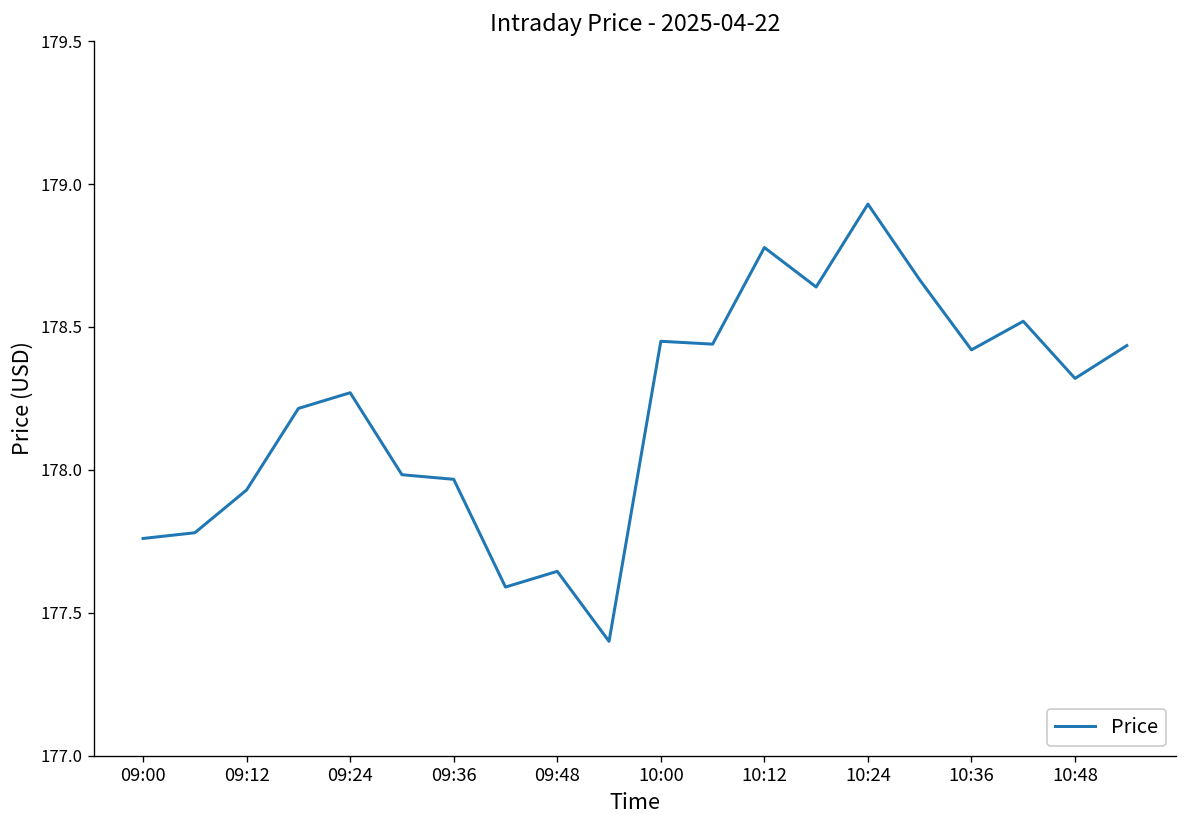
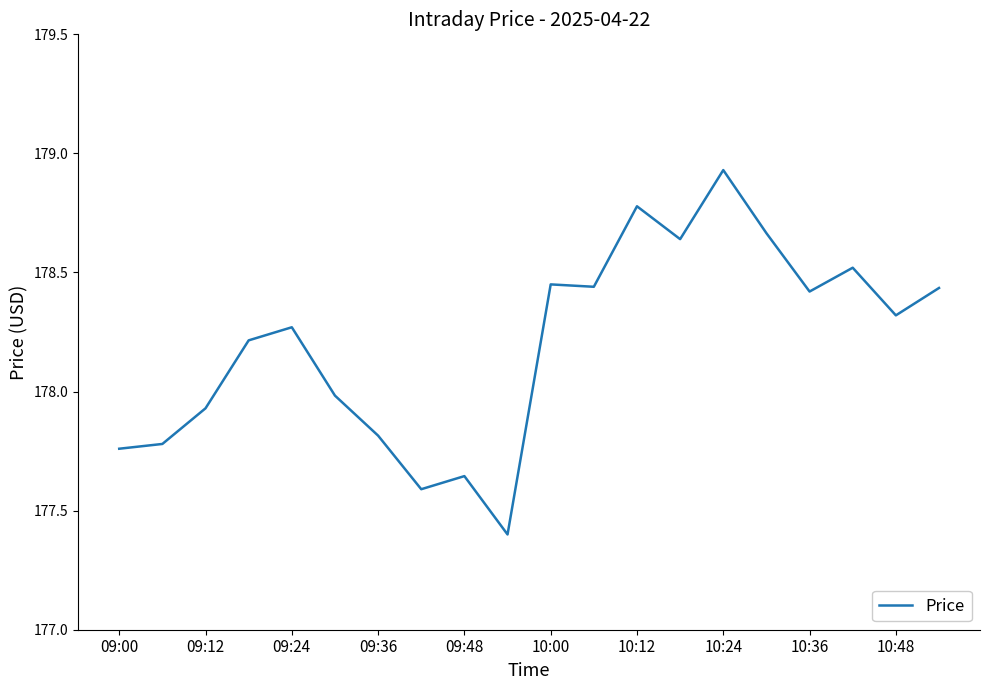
09:36: 177.97 -> 177.82
